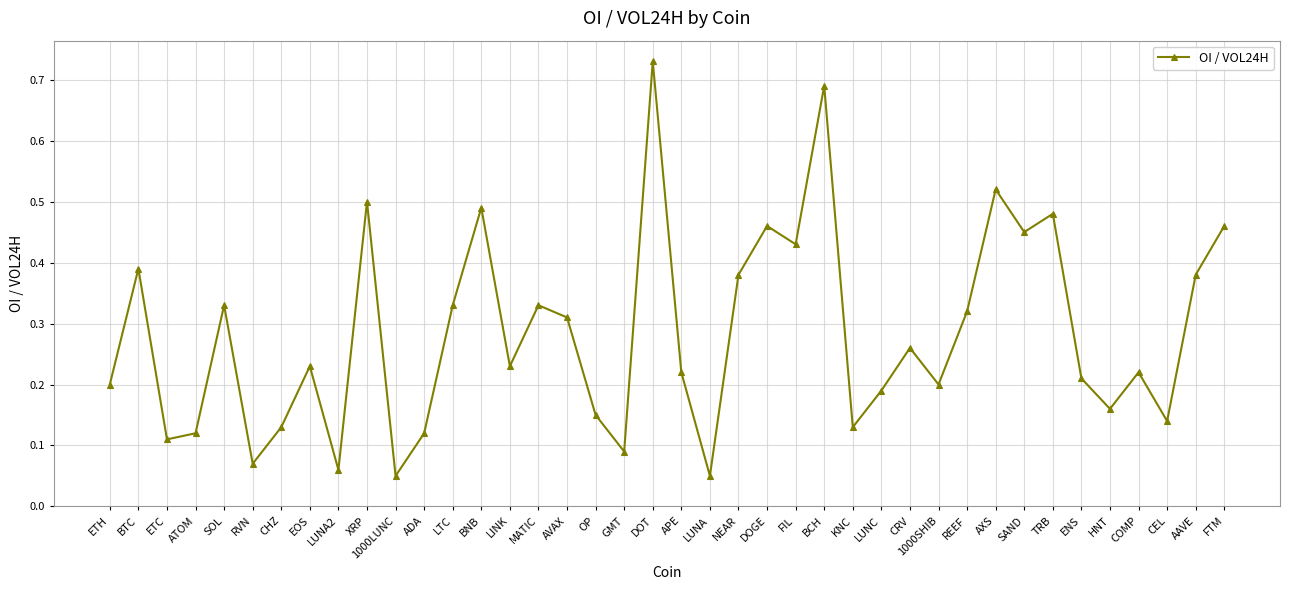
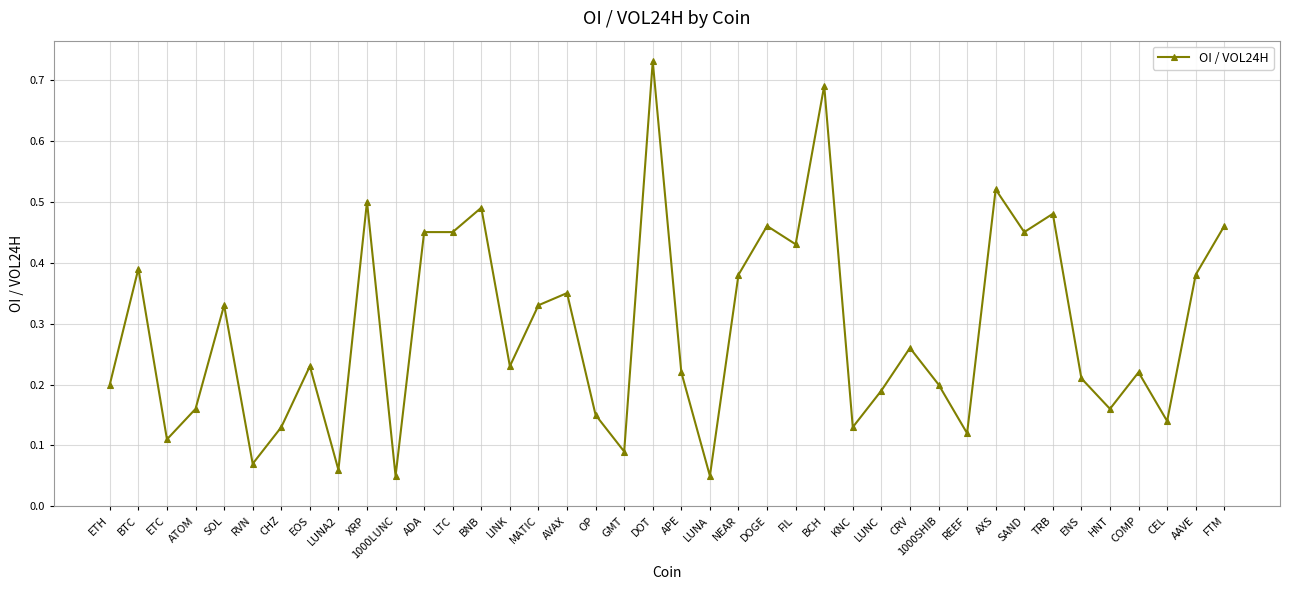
ATOM: 0.12 -> 0.16
ADA: 0.12 -> 0.45
LTC: 0.33 -> 0.45
AVAX: 0.31 -> 0.35
REEF: 0.32 -> 0.12
